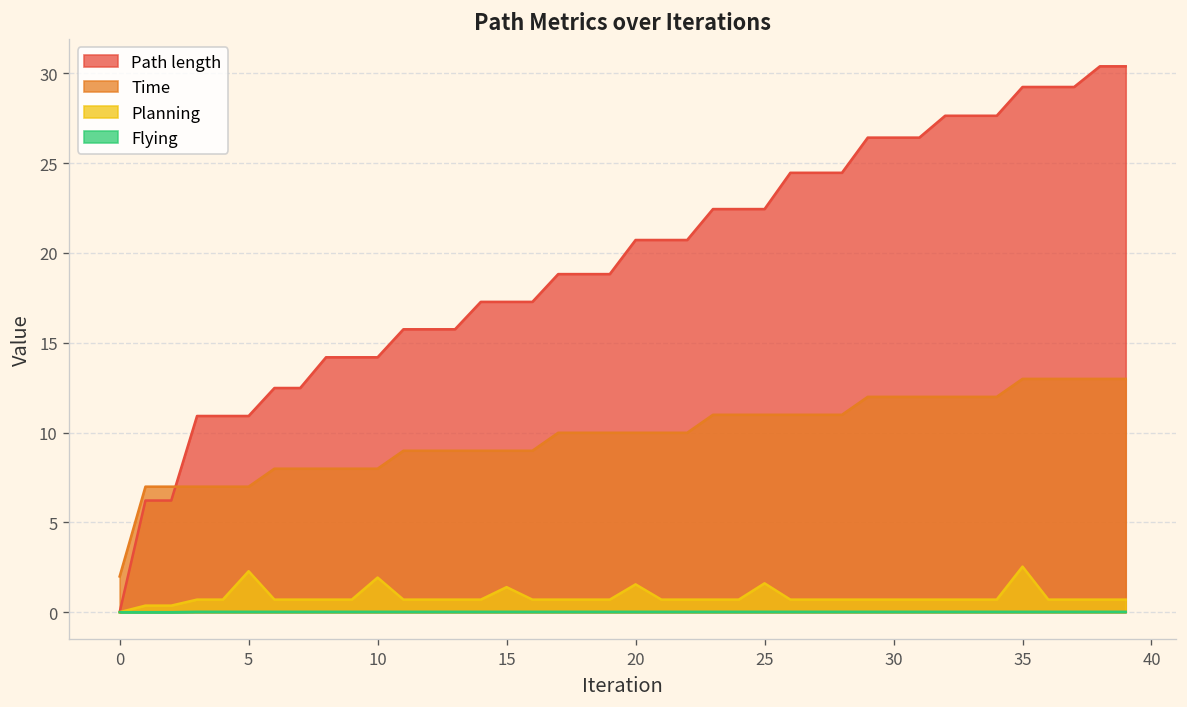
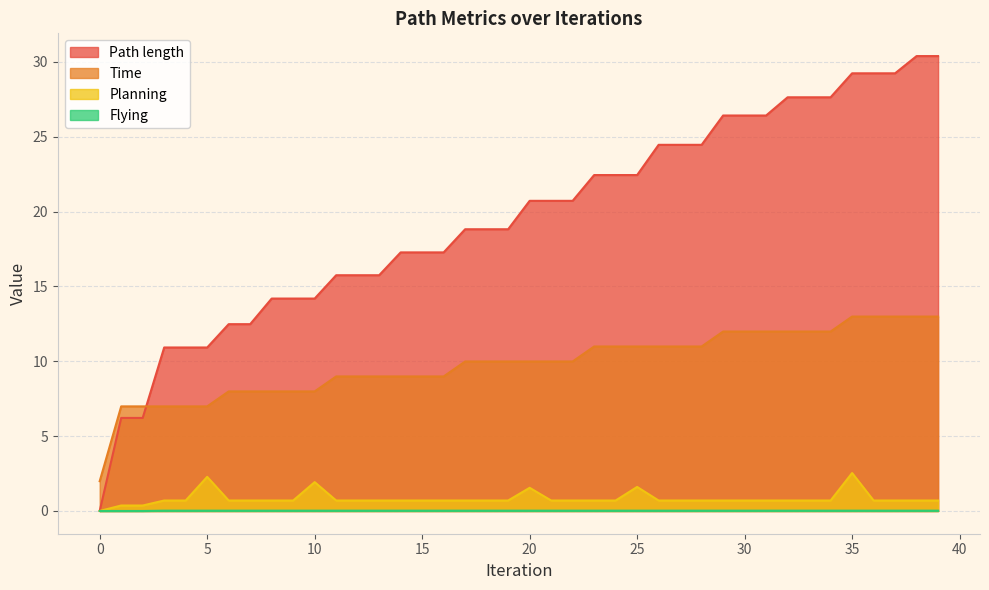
Planning, 15: 1.4 -> 0.7
